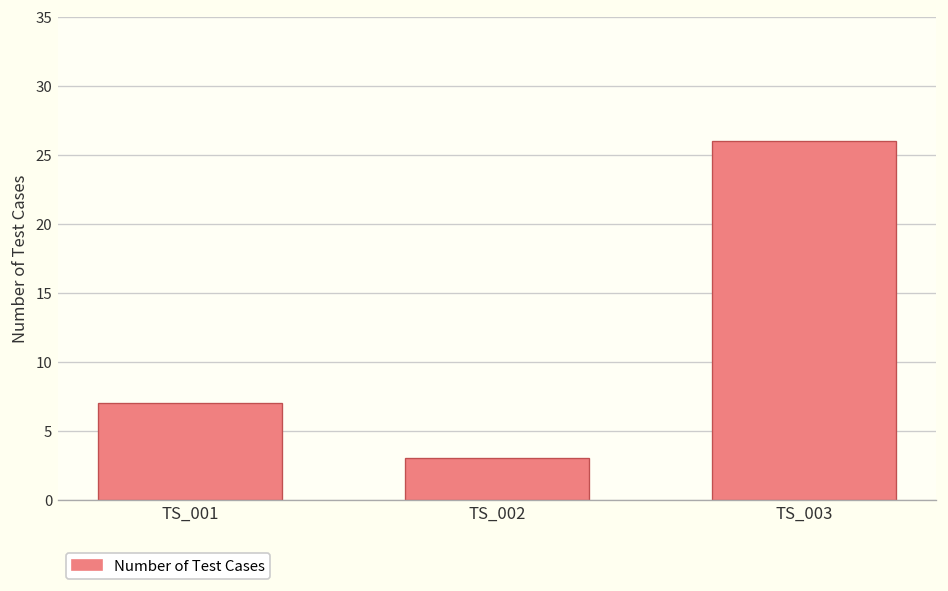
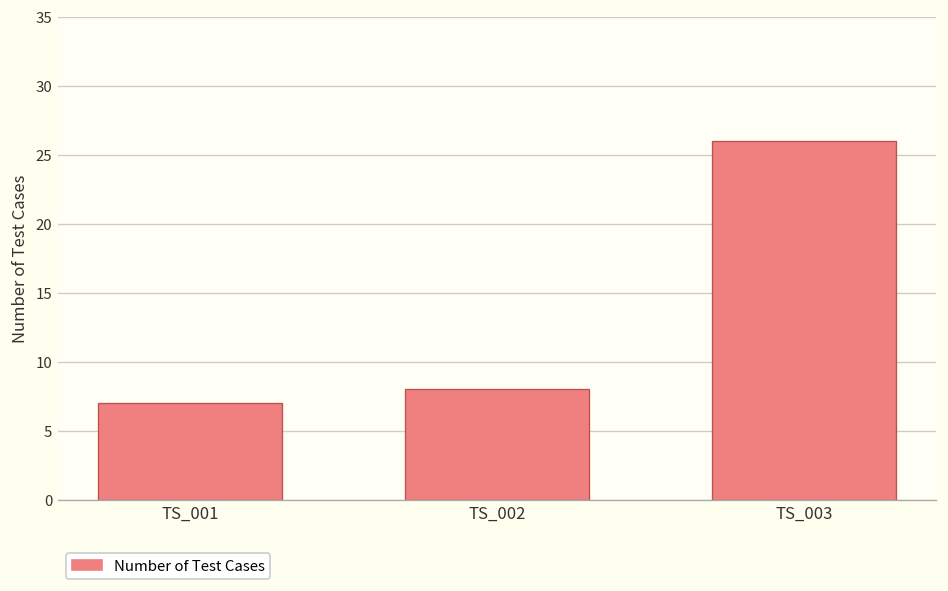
TS_002: 3 -> 8
